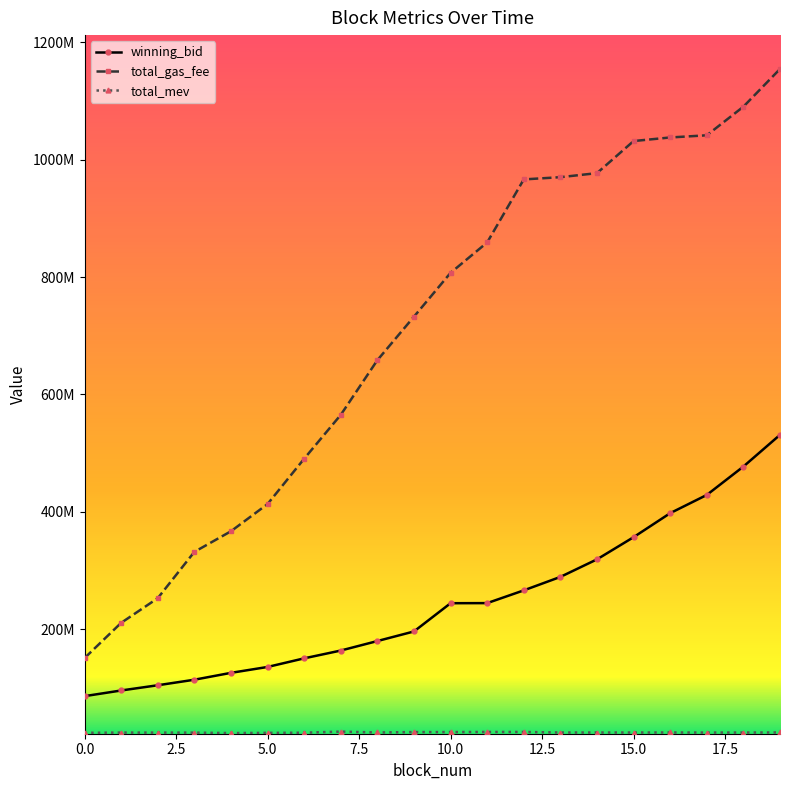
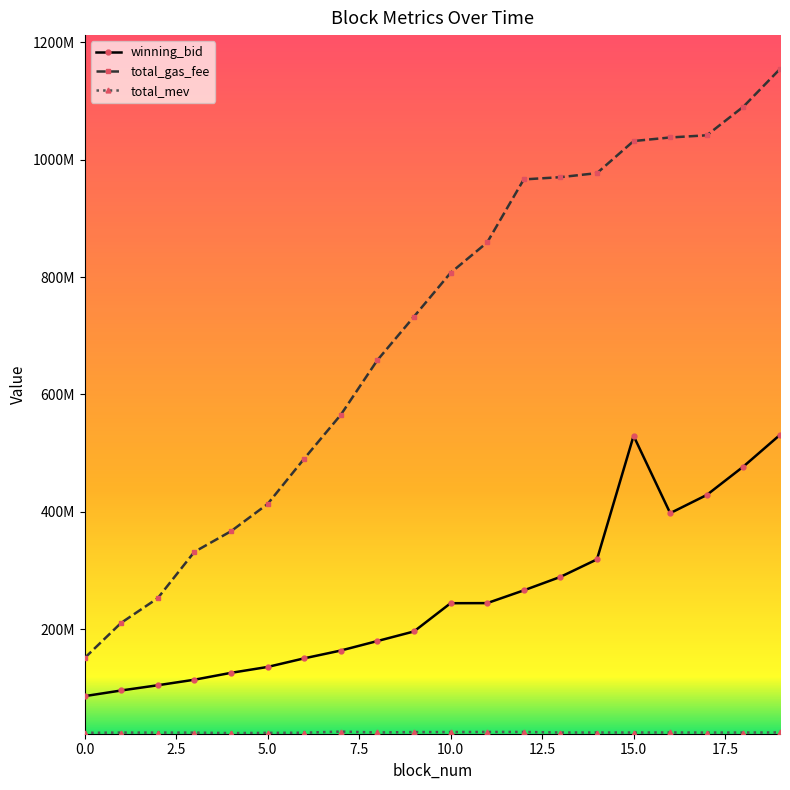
winning_bid, 15.0: 360000000 -> 530000000
